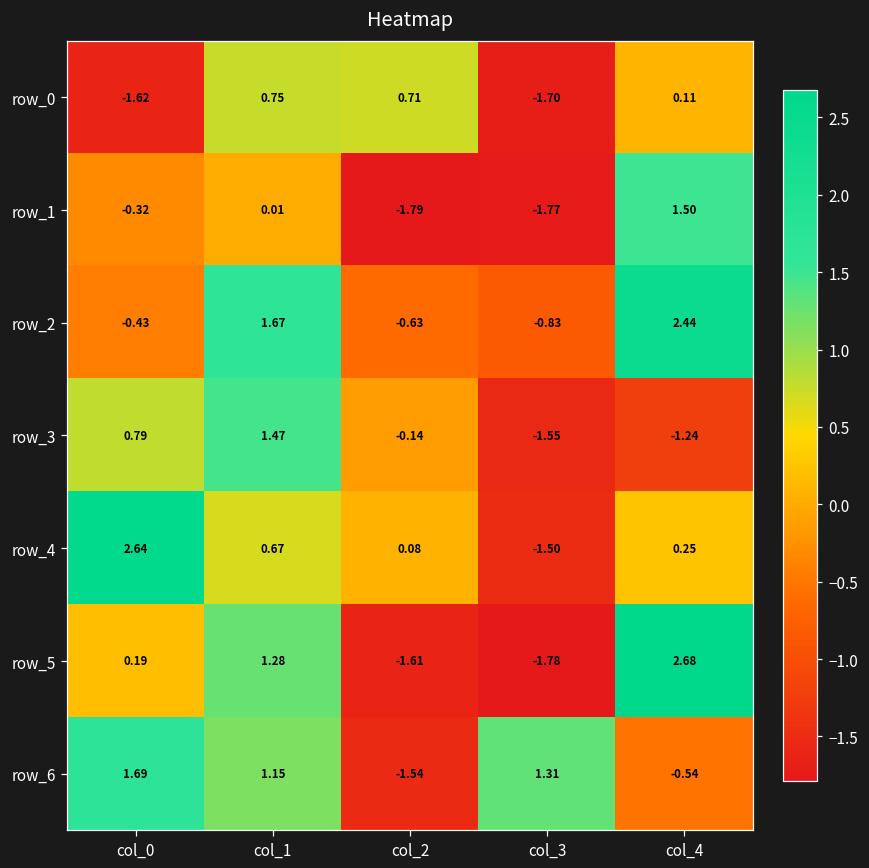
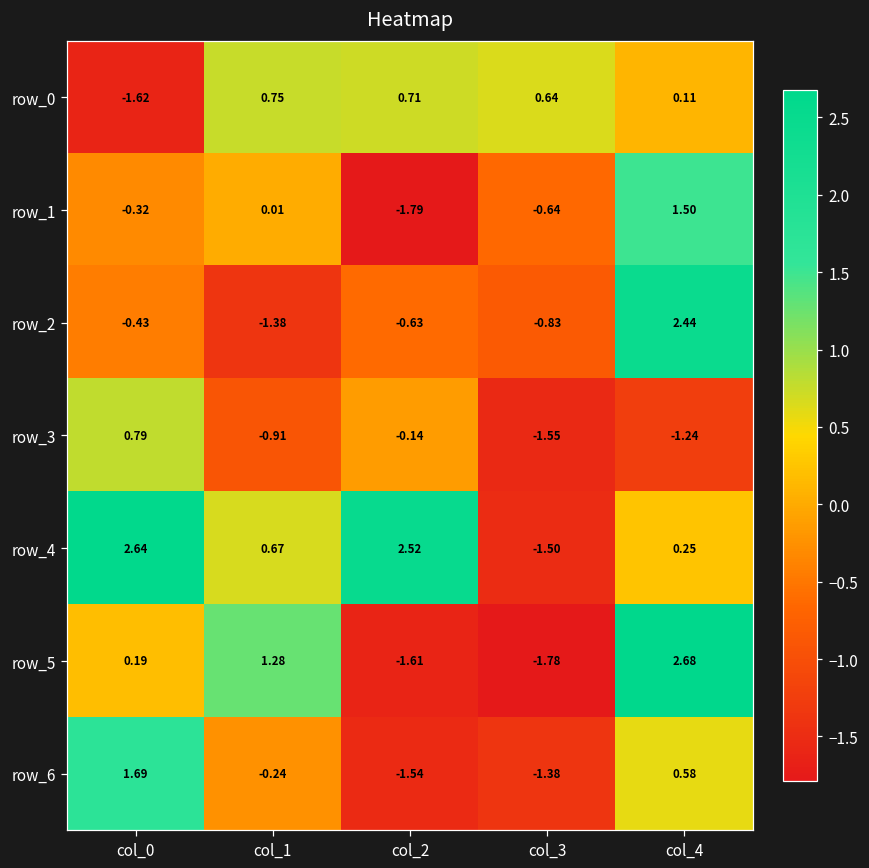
row_0, col_3: -1.70 -> 0.64
row_1, col_3: -1.77 -> -0.64
row_2, col_1: 1.67 -> -1.38
row_3, col_1: 1.47 -> -0.91
row_4, col_2: 0.08 -> 2.52
row_6, col_1: 1.15 -> -0.24
row_6, col_3: 1.31 -> -1.38
row_6, col_4: -0.54 -> 0.58
